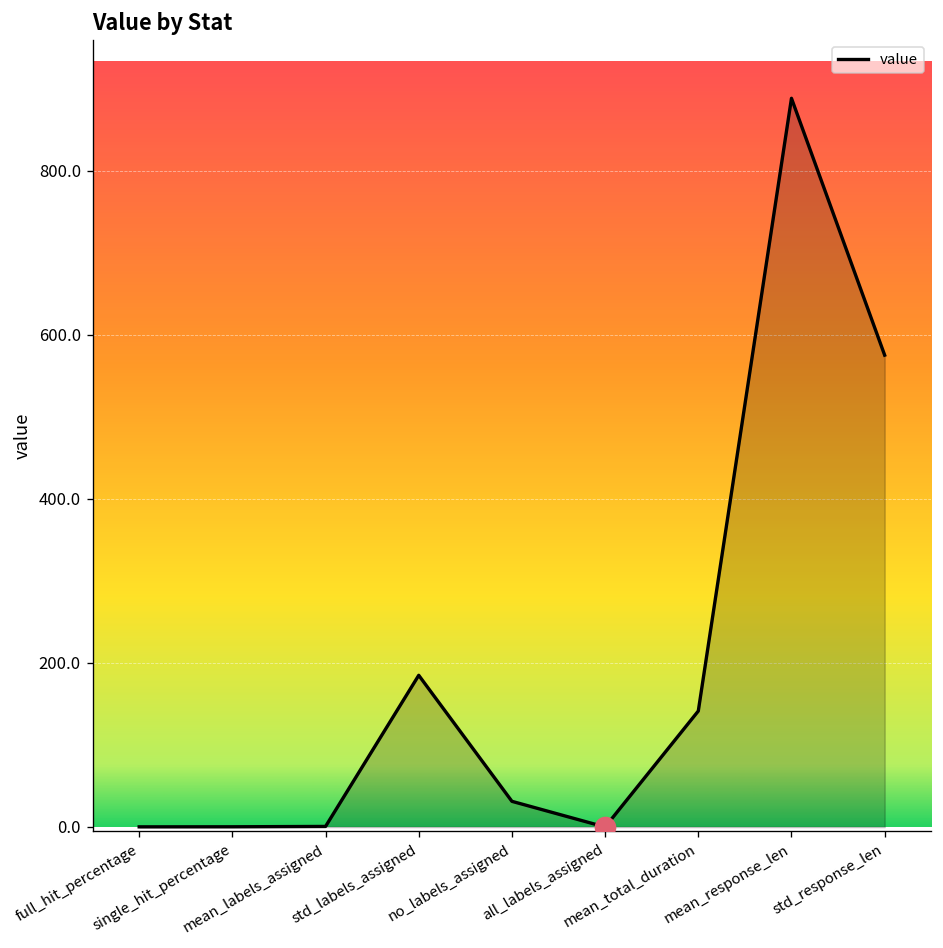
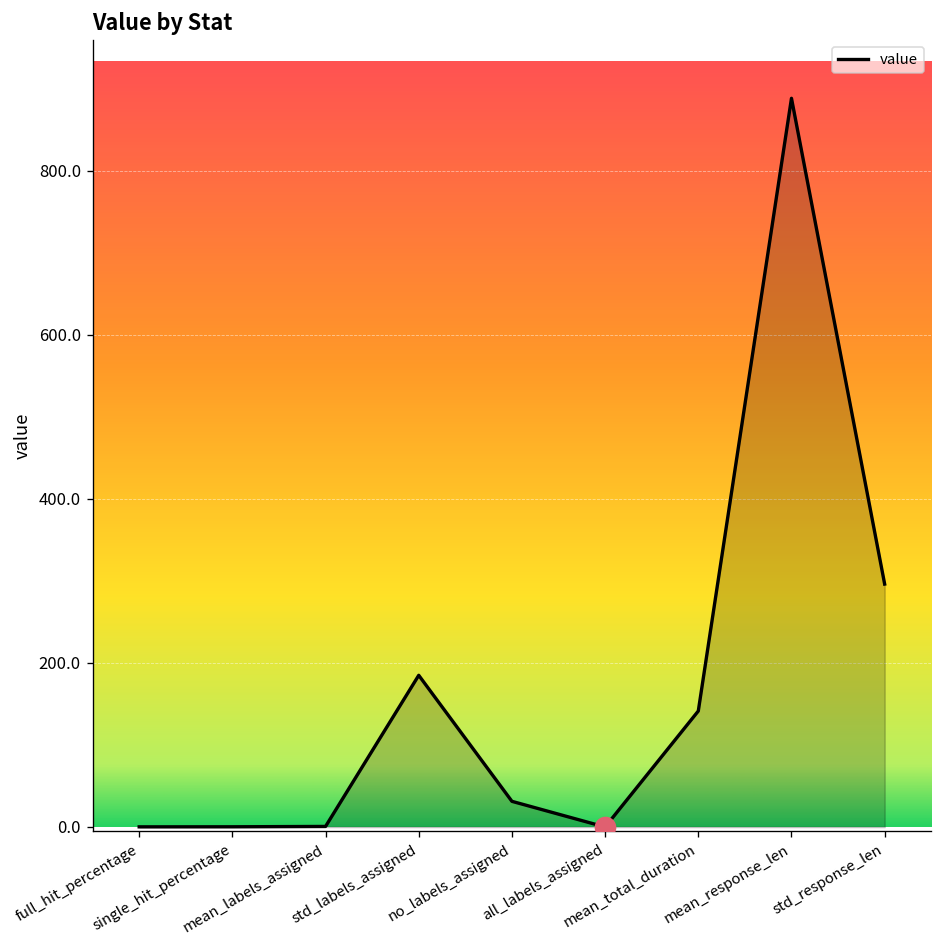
value, std_response_len: 580 -> 300
